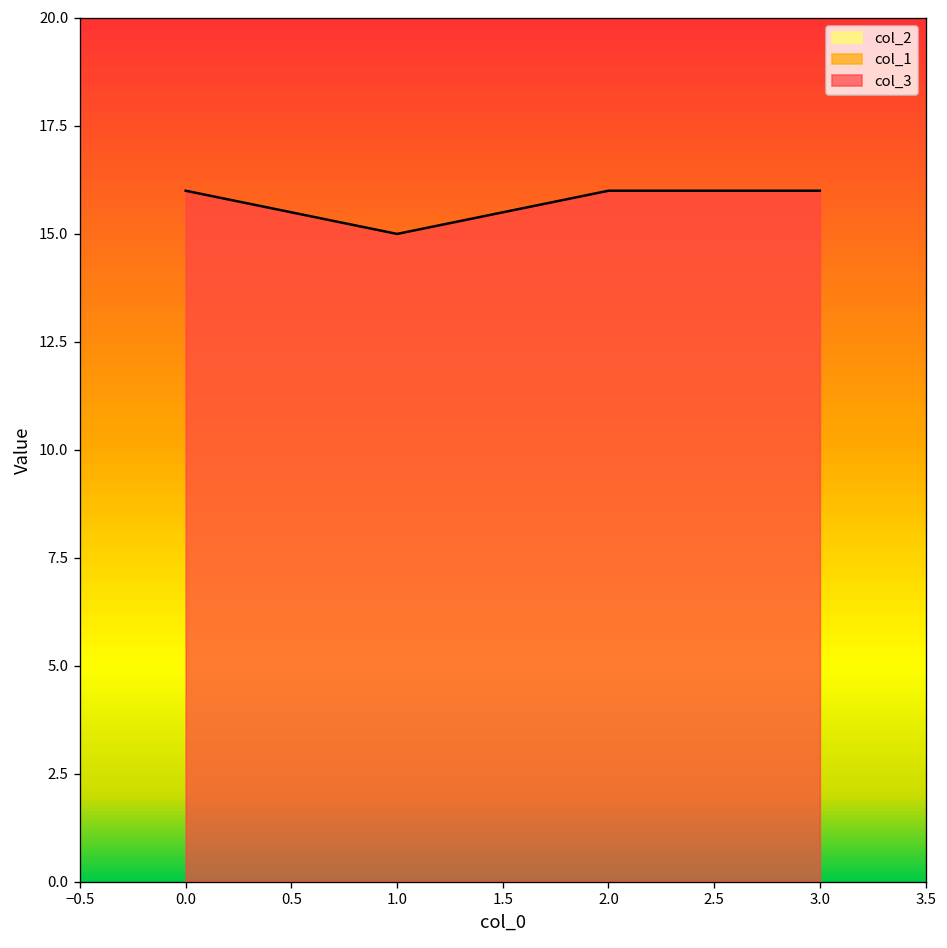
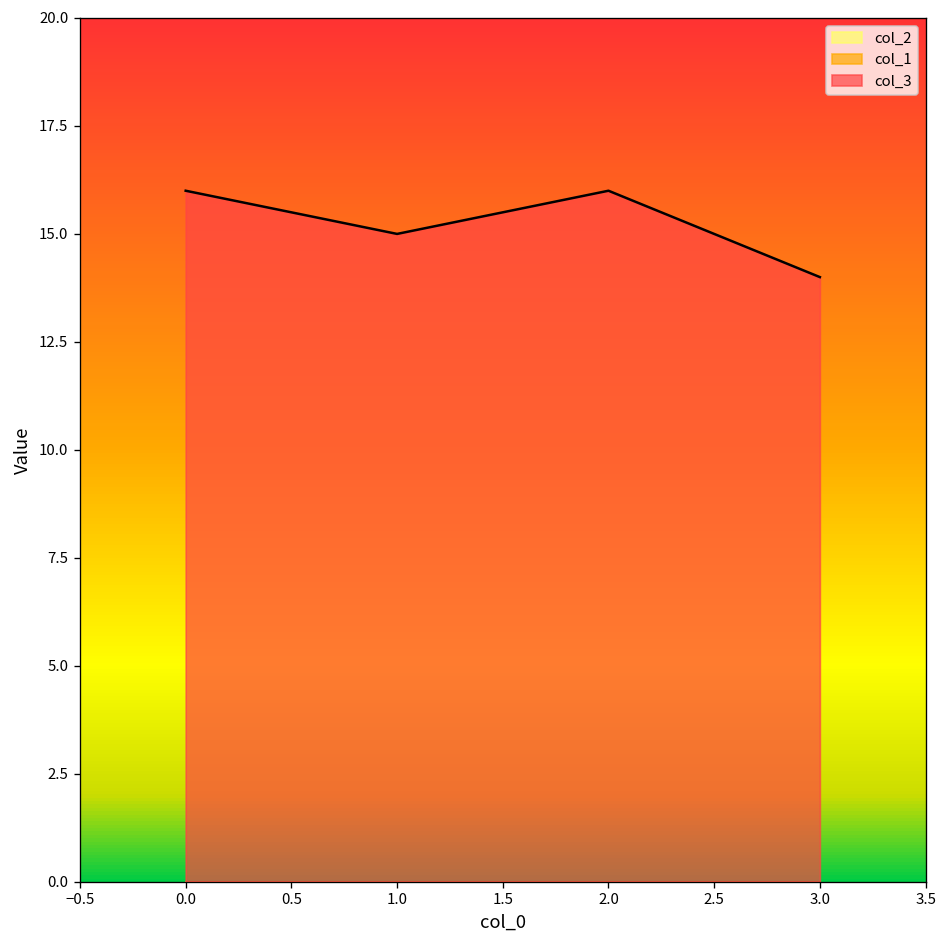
col_3, 3.0: 16 -> 14
